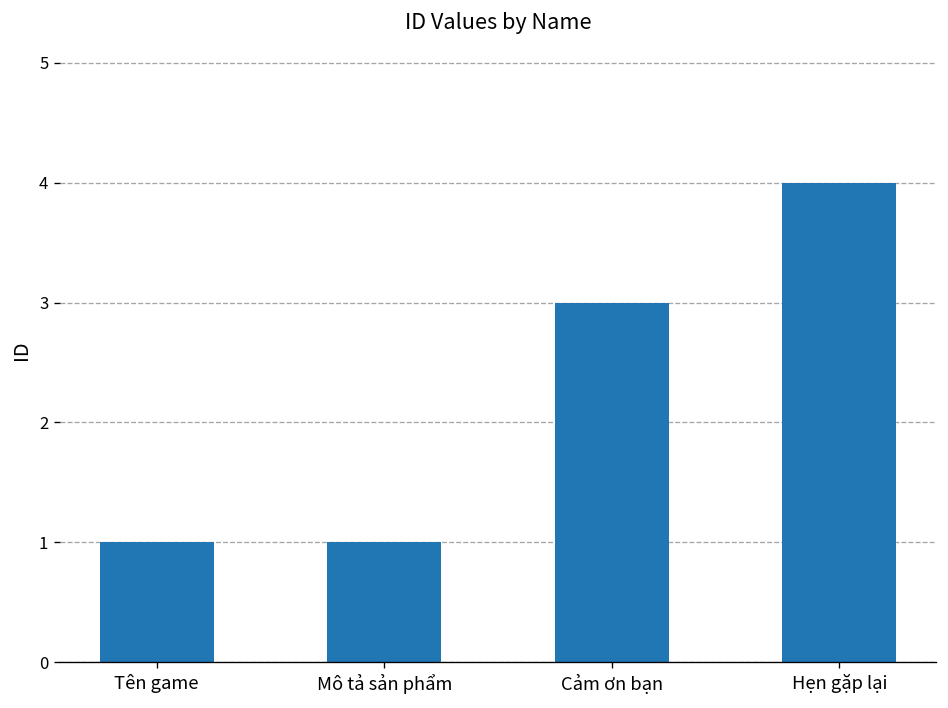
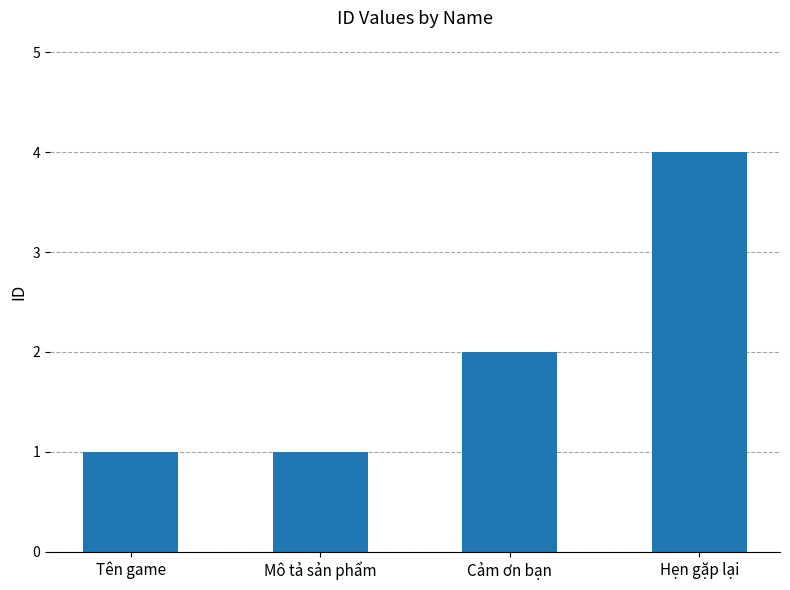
Cảm ơn bạn: 3 -> 2
